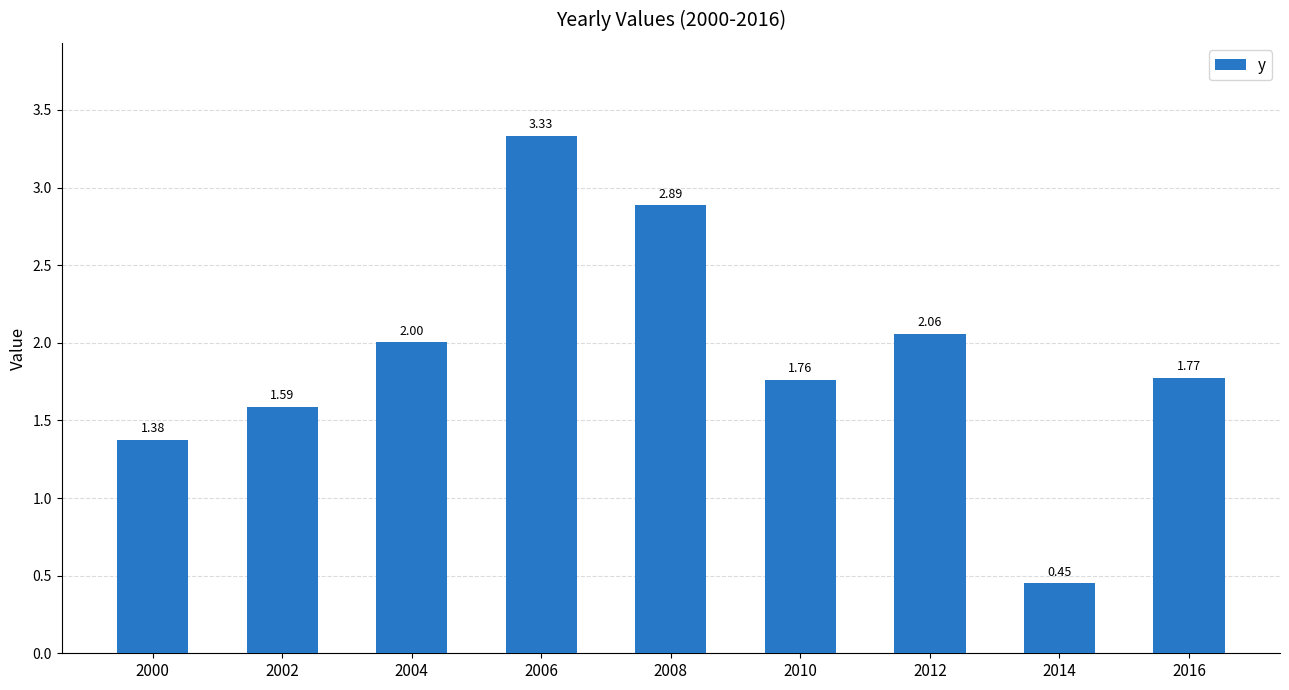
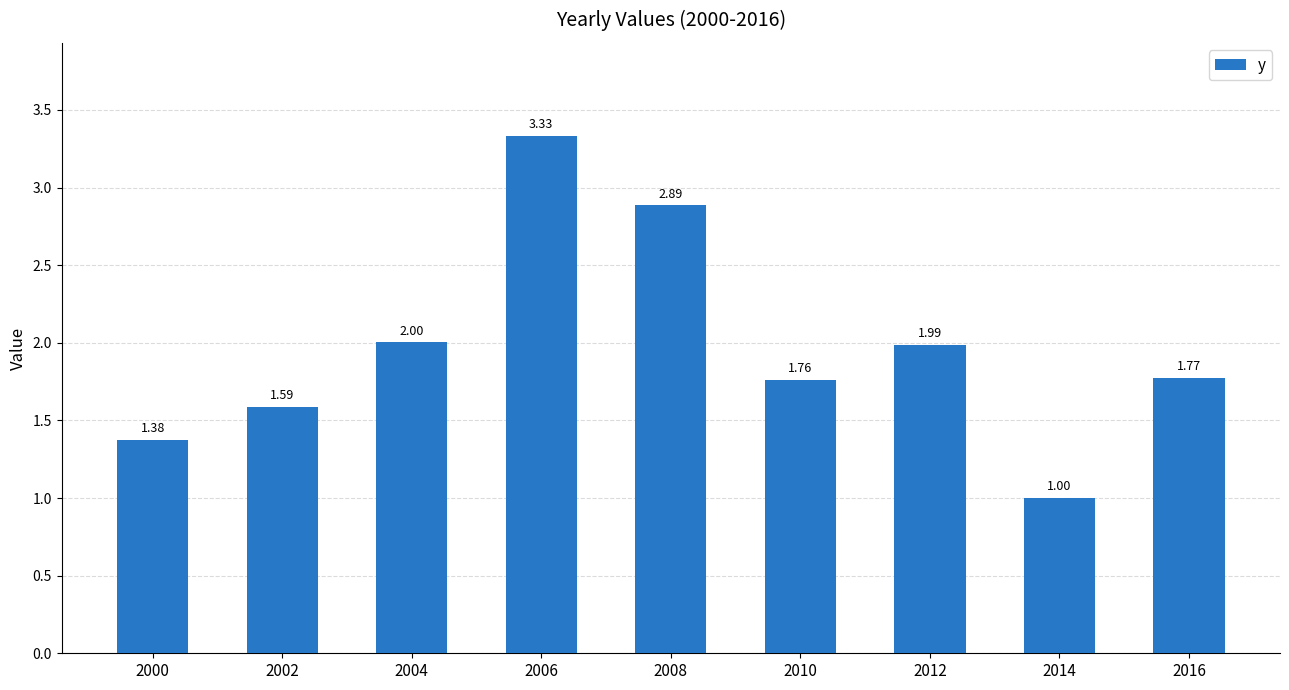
2012: 2.06 -> 1.99
2014: 0.45 -> 1.00
